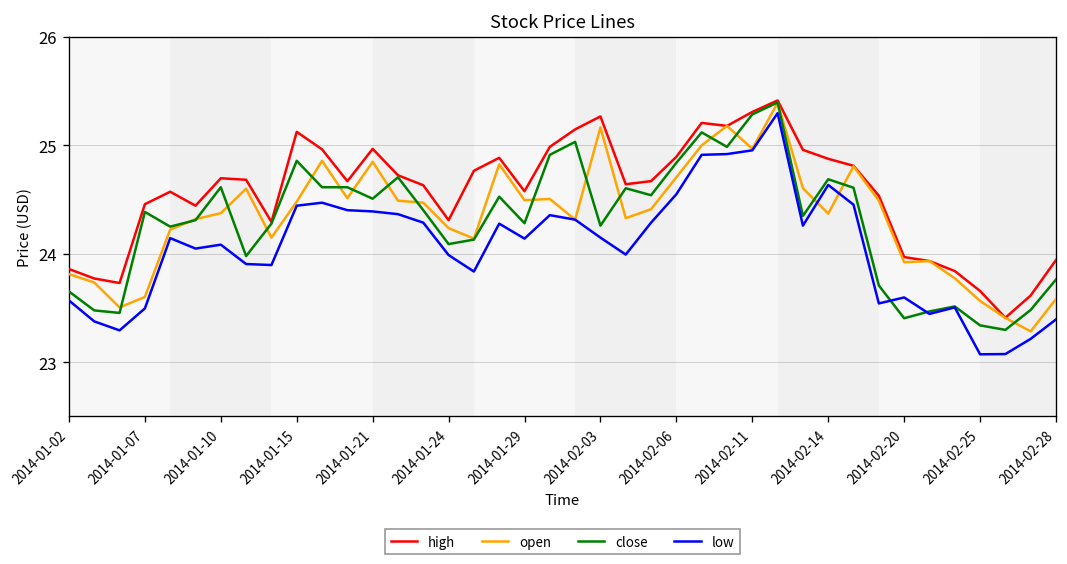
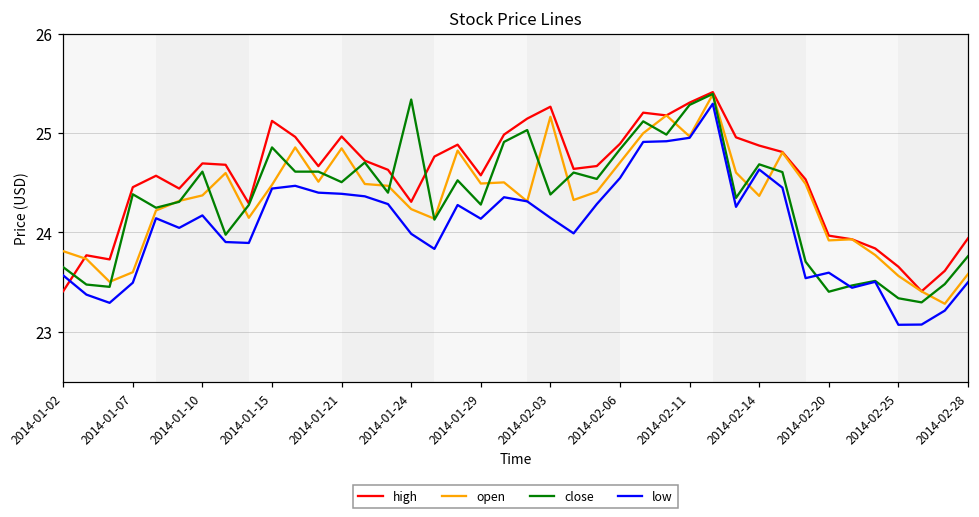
high, 2014-01-02: 23.9 -> 23.4
low, 2014-01-10: 24.1 -> 24.2
close, 2014-01-24: 24.1 -> 25.3
close, 2014-02-03: 24.3 -> 24.4
low, 2014-02-28: 23.4 -> 23.5
